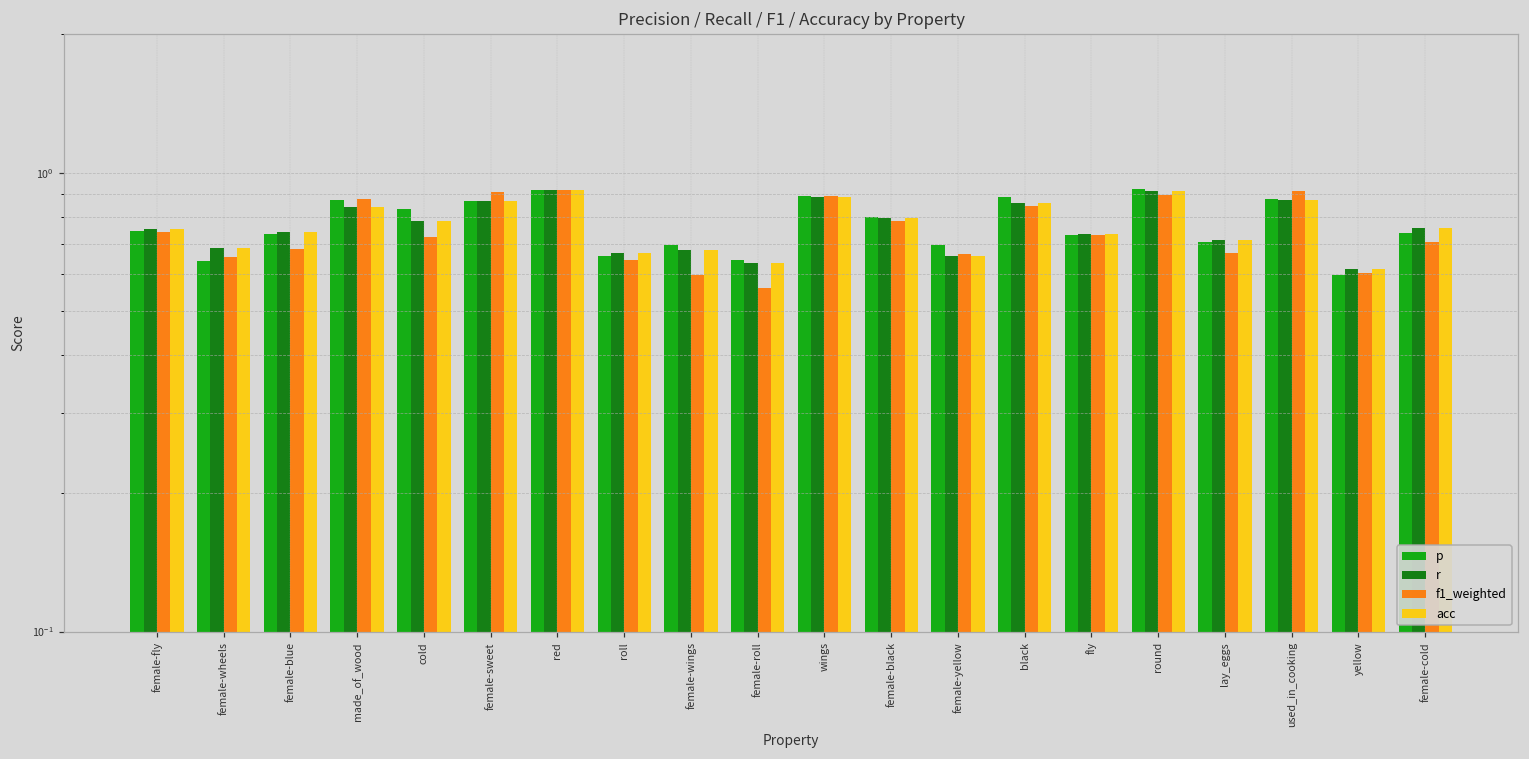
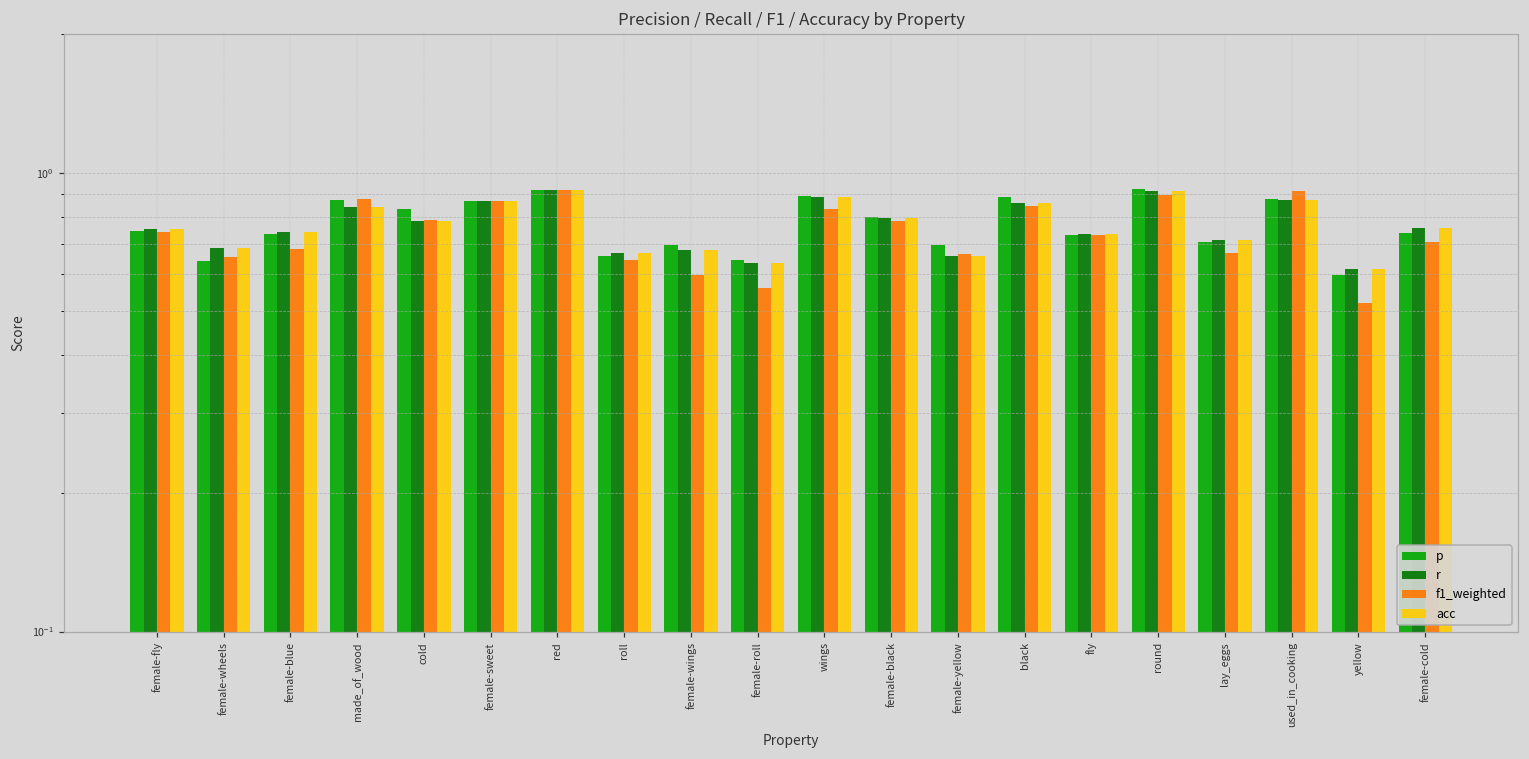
f1_weighted, cold: 0.73 -> 0.79
f1_weighted, female-sweet: 0.91 -> 0.87
f1_weighted, wings: 0.89 -> 0.83
f1_weighted, yellow: 0.60 -> 0.52
